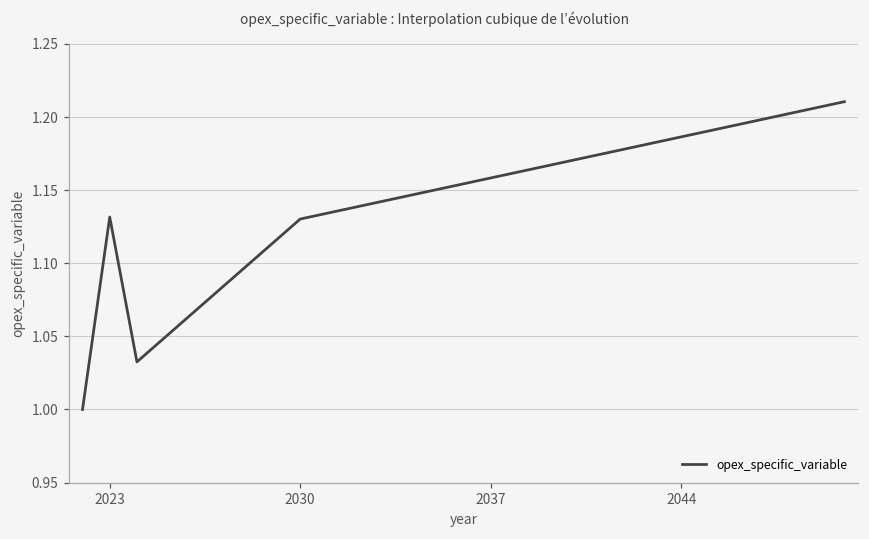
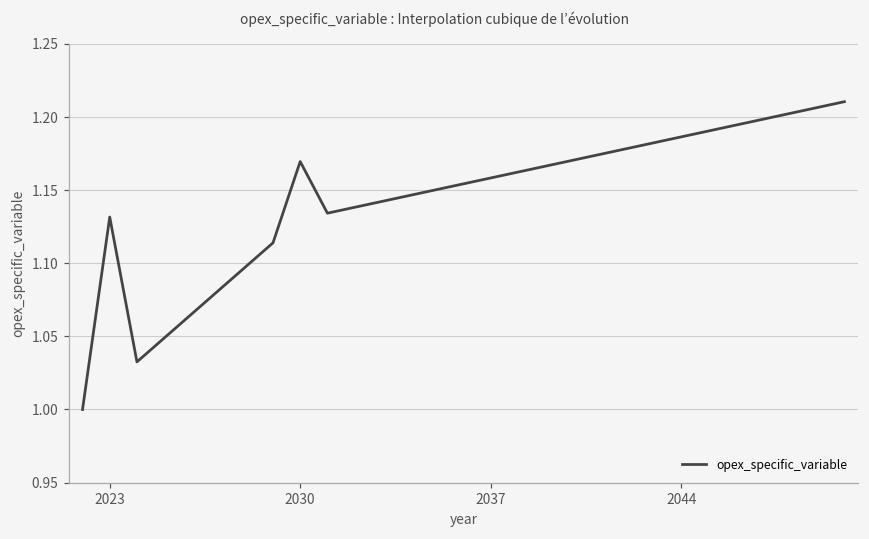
2030: 1.130 -> 1.170
